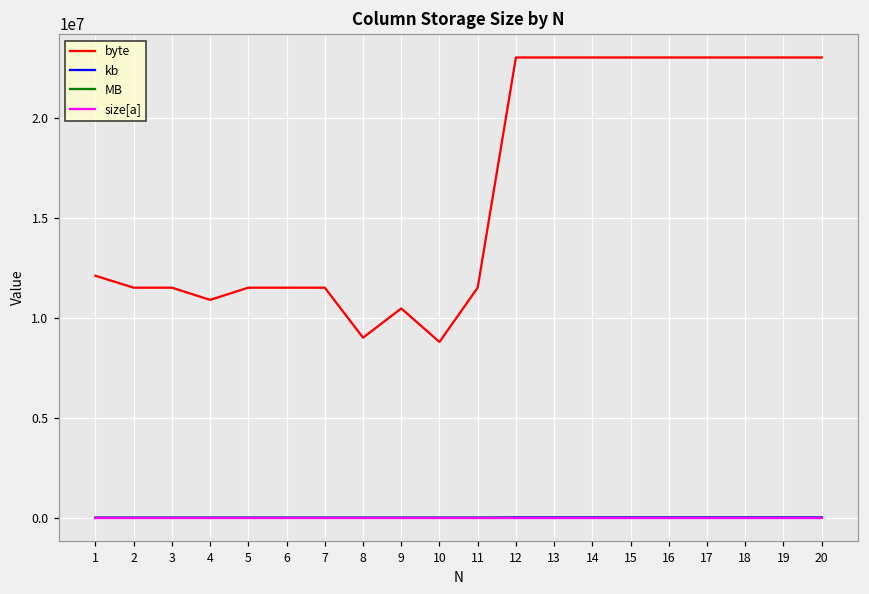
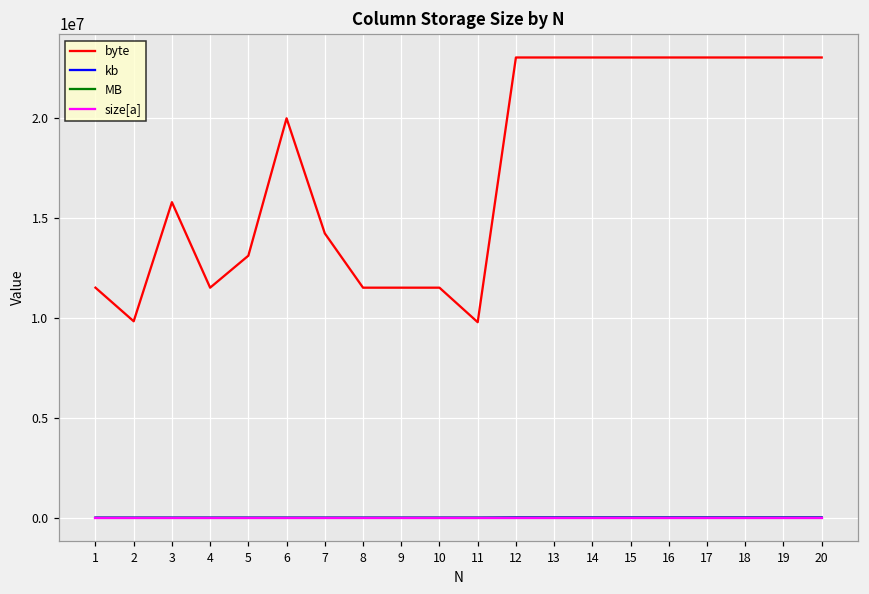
byte, 1: 12100000 -> 11500000
byte, 2: 11500000 -> 9800000
byte, 3: 11500000 -> 15800000
byte, 4: 10900000 -> 11500000
byte, 5: 11500000 -> 13100000
byte, 6: 11500000 -> 20000000
byte, 7: 11500000 -> 14200000
byte, 8: 9000000 -> 11500000
byte, 9: 10500000 -> 11500000
byte, 10: 8800000 -> 11500000
byte, 11: 11500000 -> 9800000
